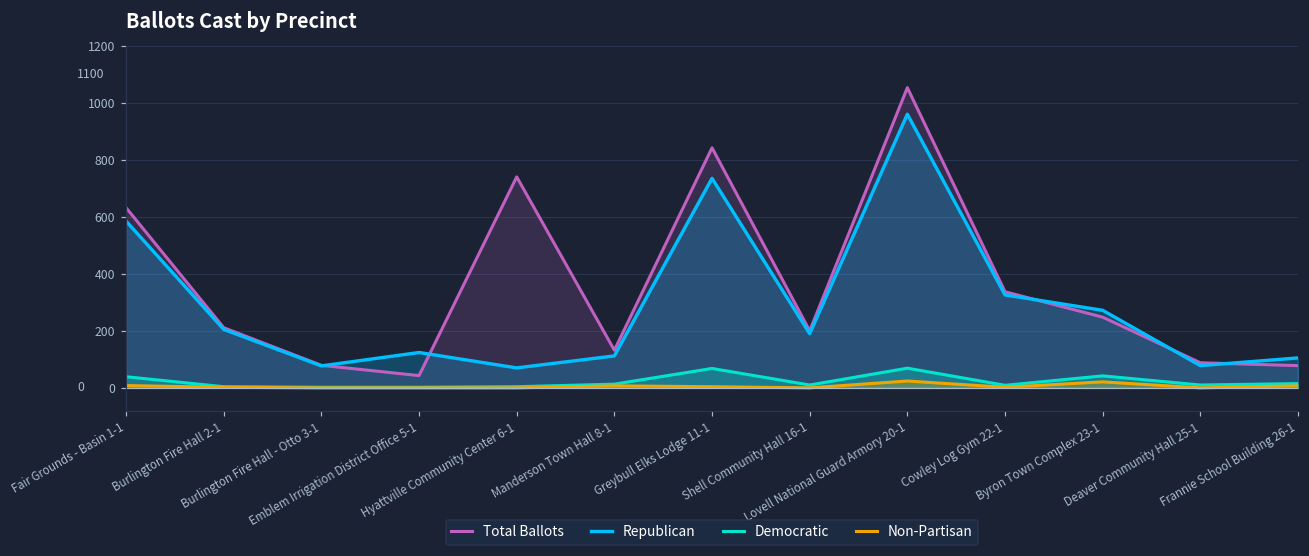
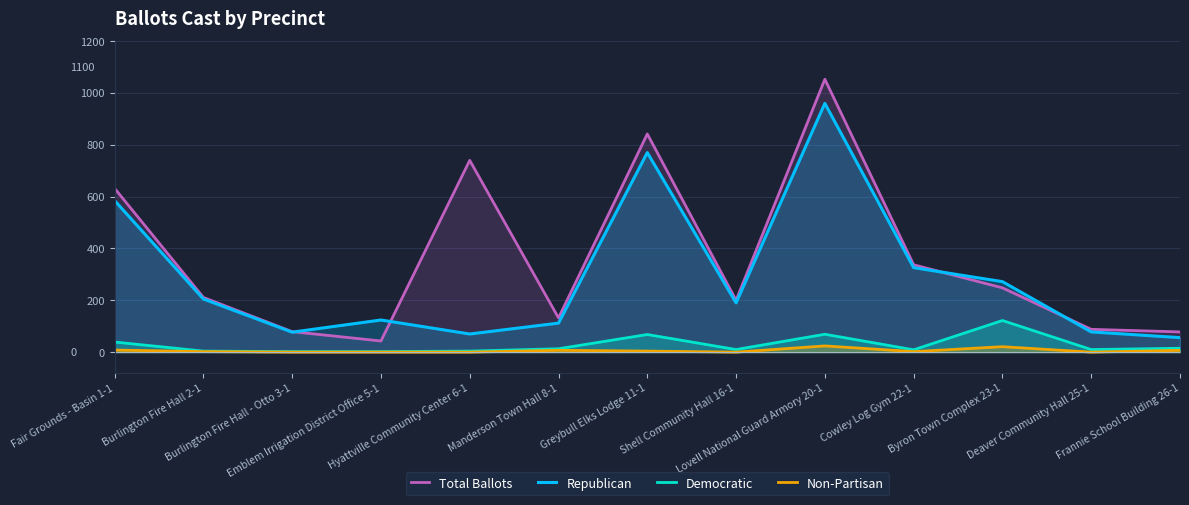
Republican, Greybull Elks Lodge 11-1: 740 -> 770
Democratic, Byron Town Complex 23-1: 40 -> 120
Republican, Frannie School Building 26-1: 110 -> 60
